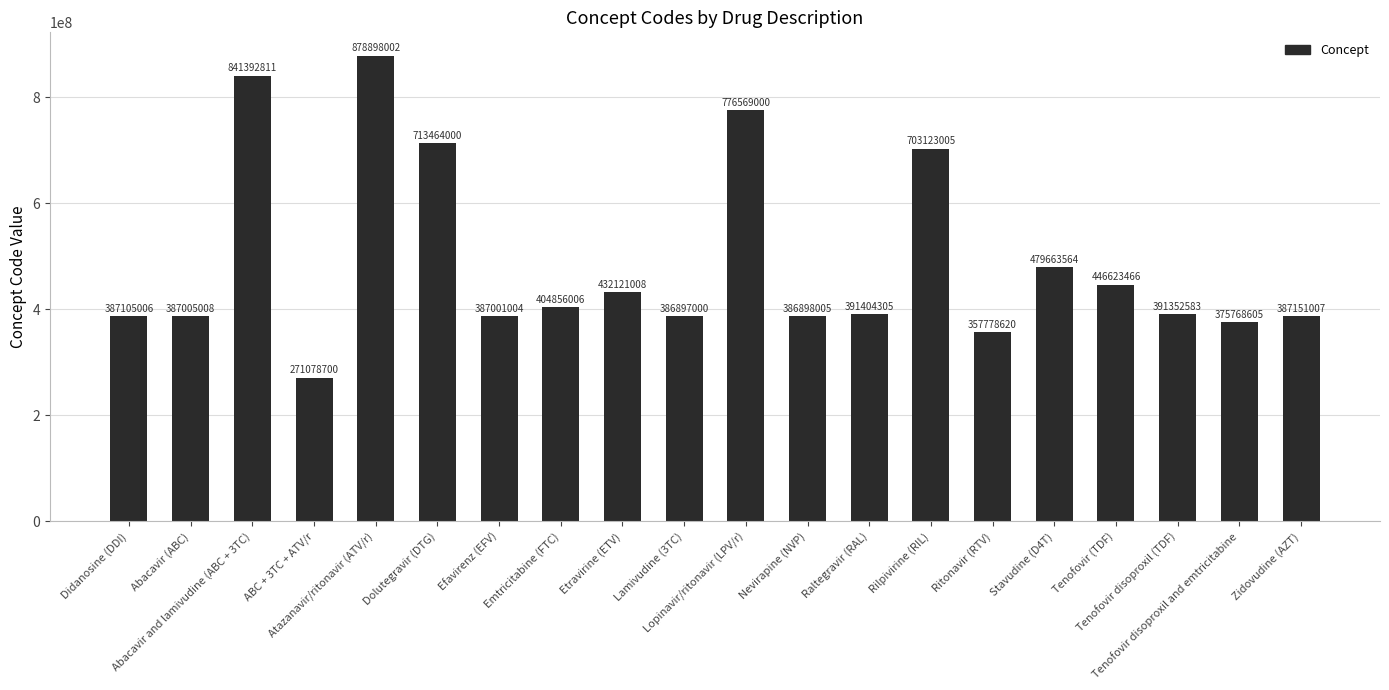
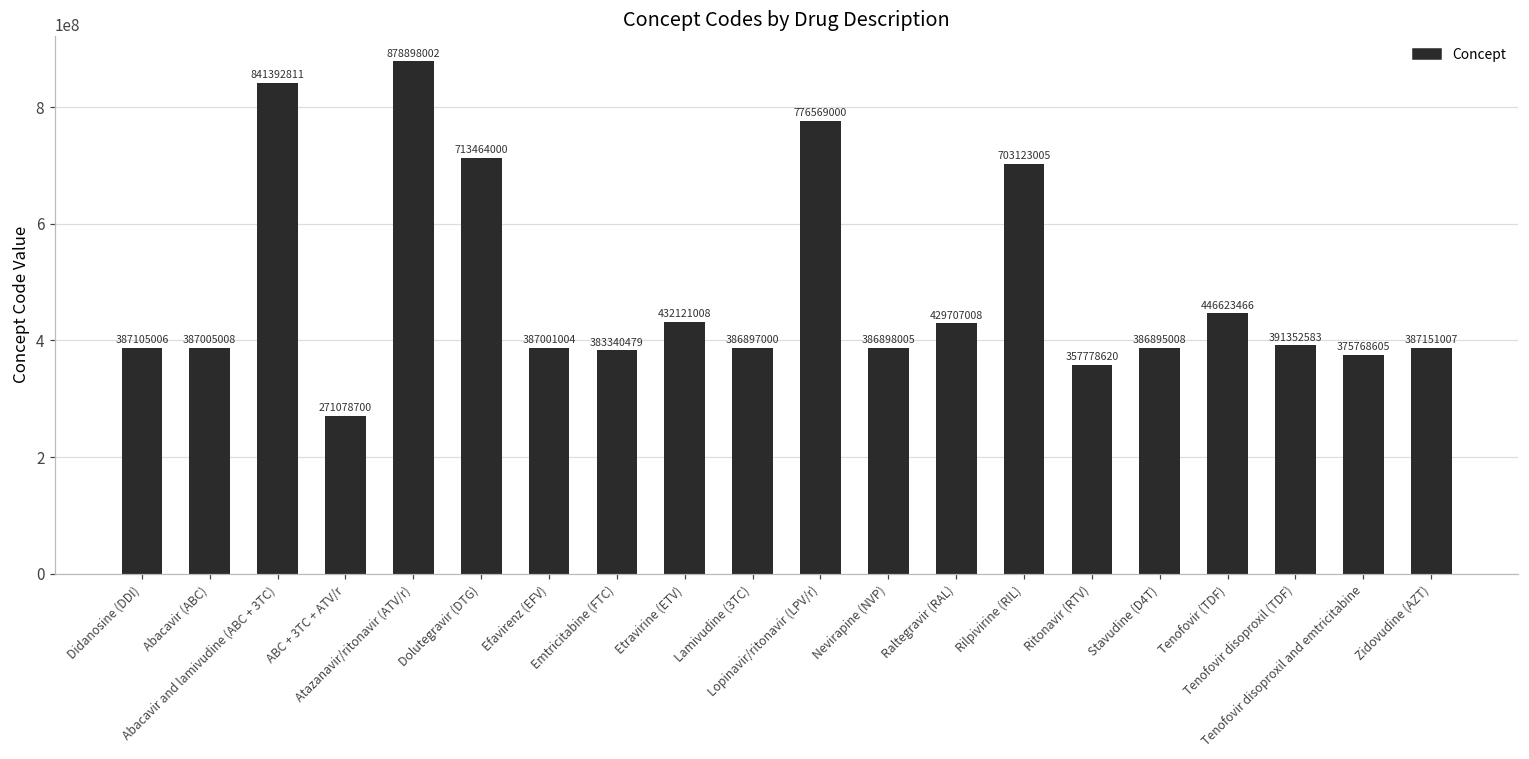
Emtricitabine (FTC): 404856006 -> 383340479
Raltegravir (RAL): 391404305 -> 429707008
Stavudine (D4T): 479663564 -> 386895008
